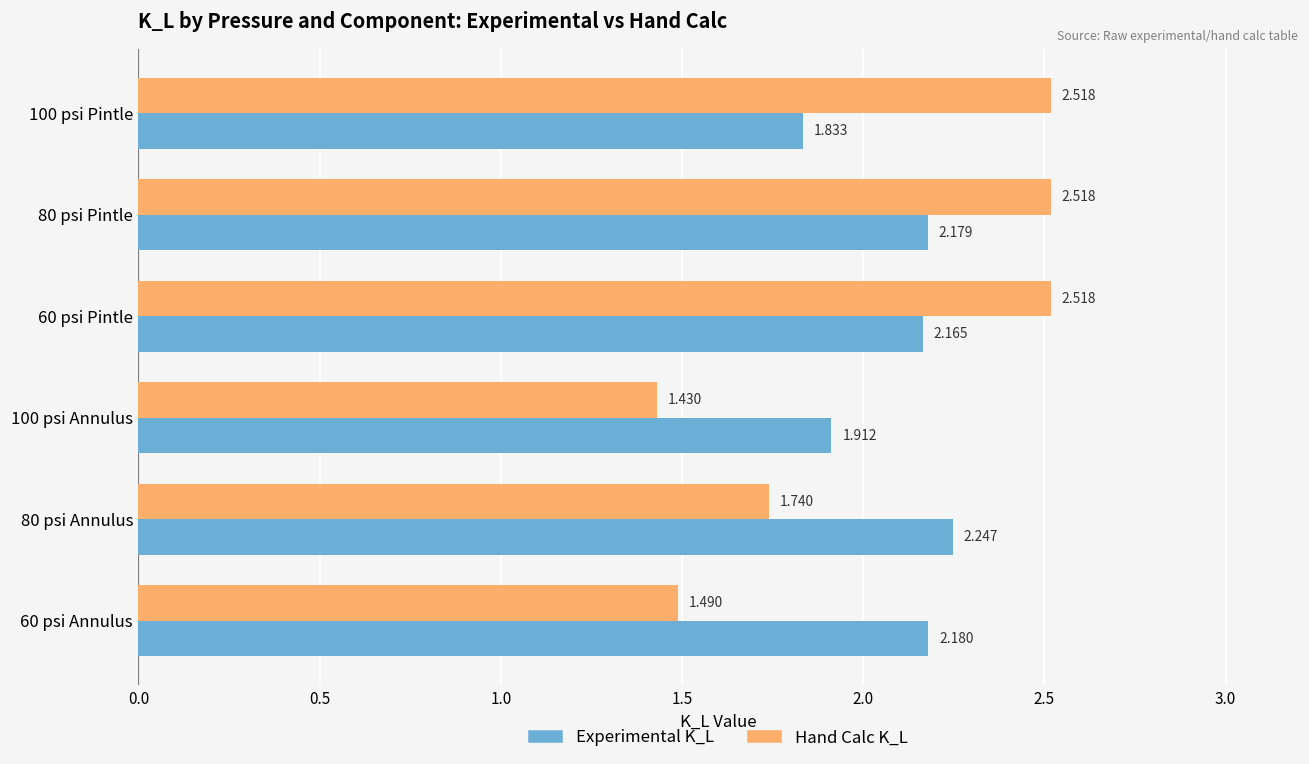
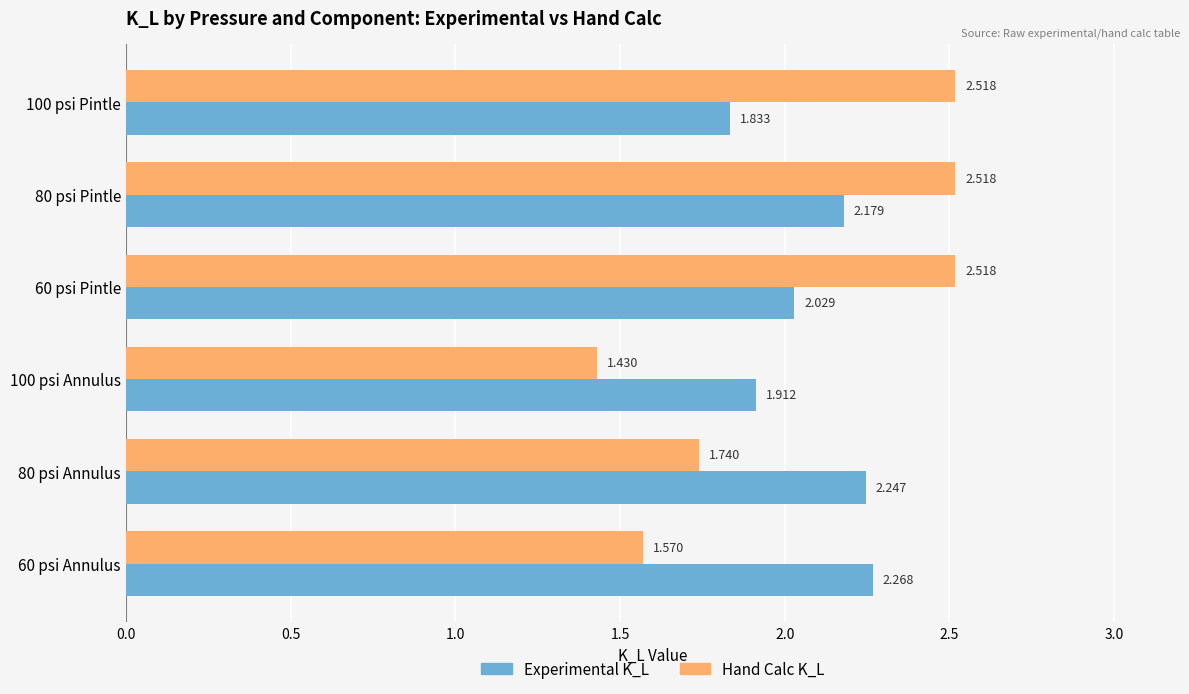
Experimental K_L, 60 psi Pintle: 2.165 -> 2.029
Hand Calc K_L, 60 psi Annulus: 1.490 -> 1.570
Experimental K_L, 60 psi Annulus: 2.180 -> 2.268
